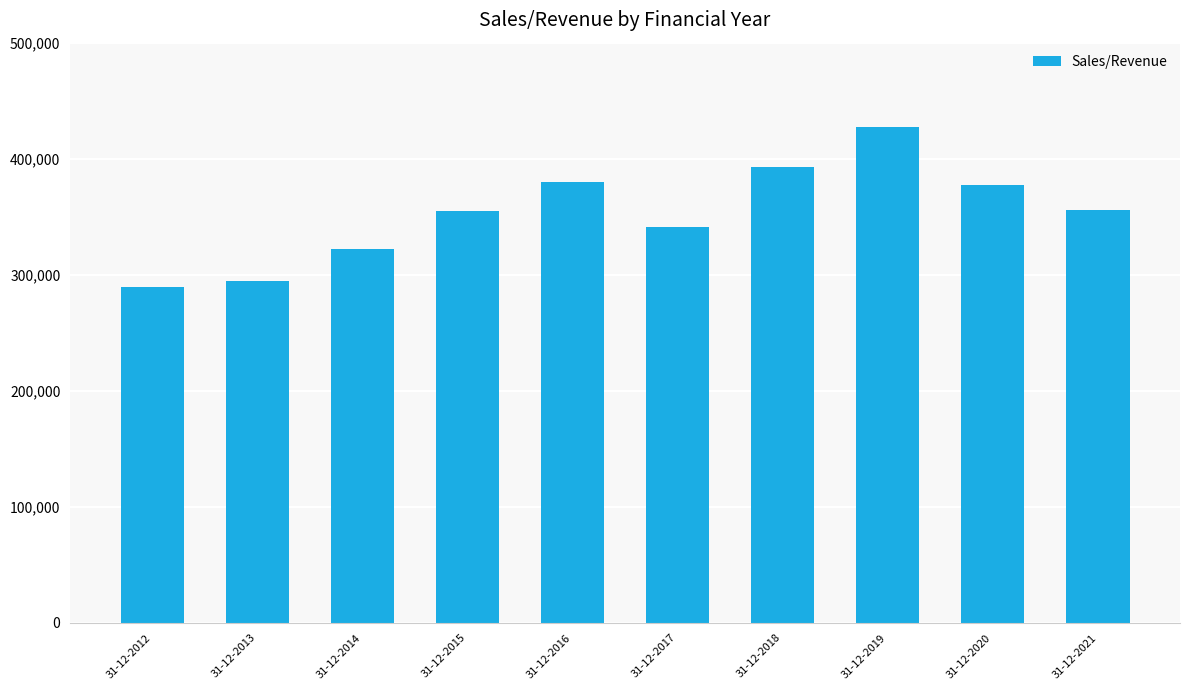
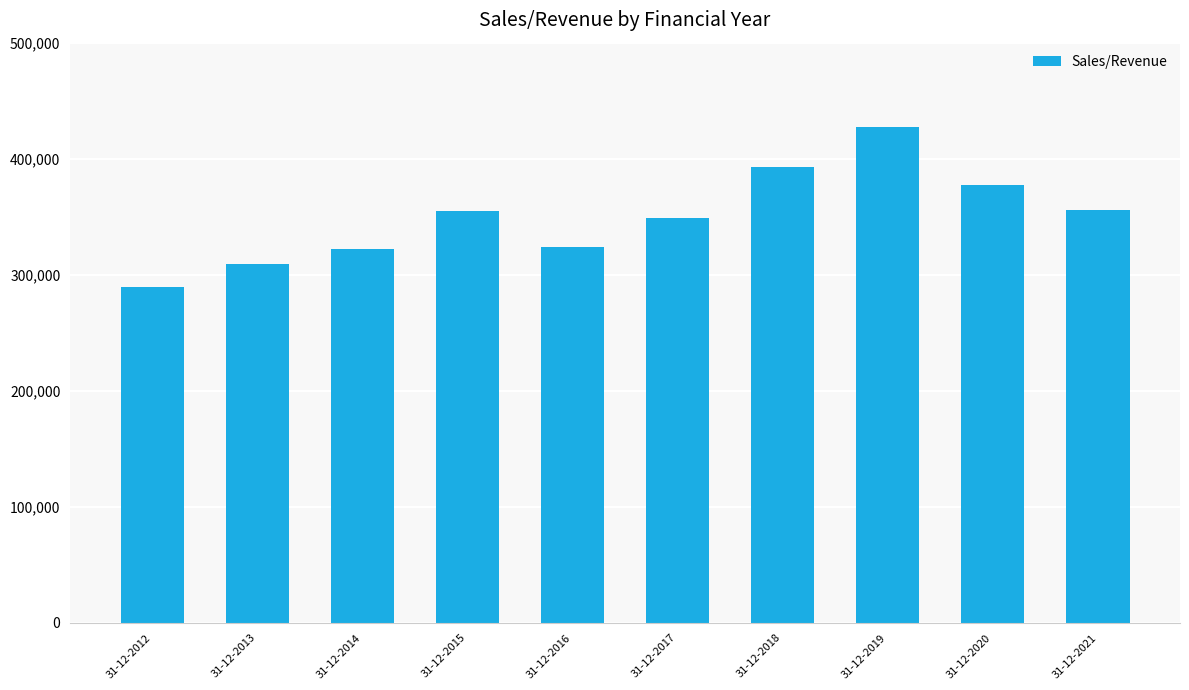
31-12-2013: 295,000 -> 309,000
31-12-2016: 380,000 -> 324,000
31-12-2017: 341,000 -> 349,000
